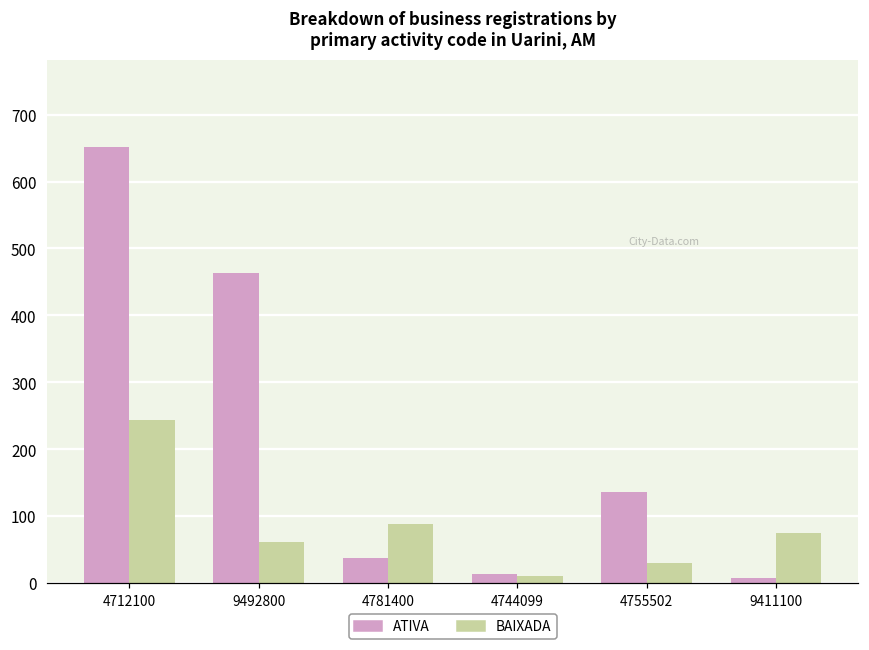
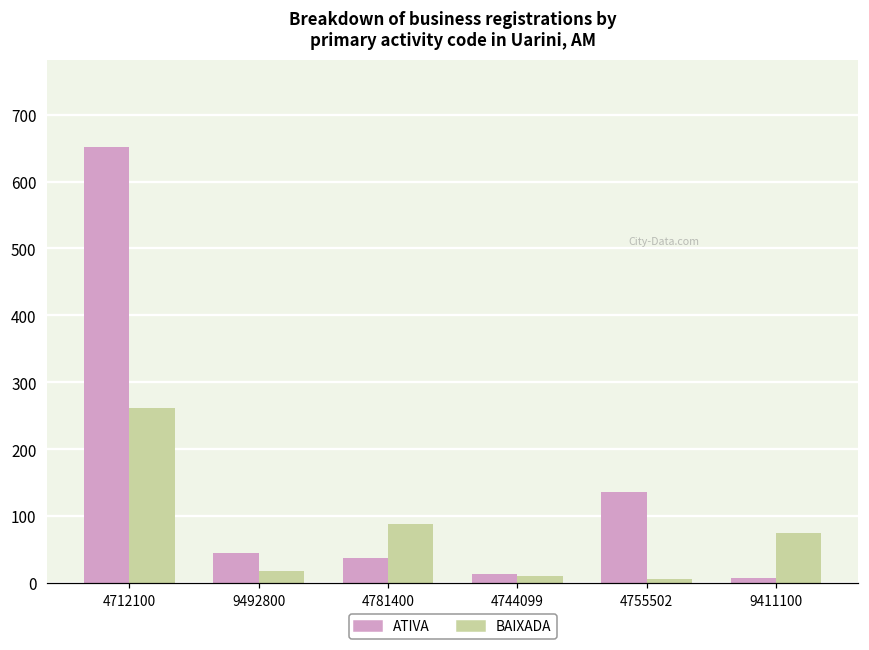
BAIXADA, 4712100: 240 -> 260
ATIVA, 9492800: 460 -> 50
BAIXADA, 9492800: 60 -> 20
BAIXADA, 4755502: 30 -> 10
